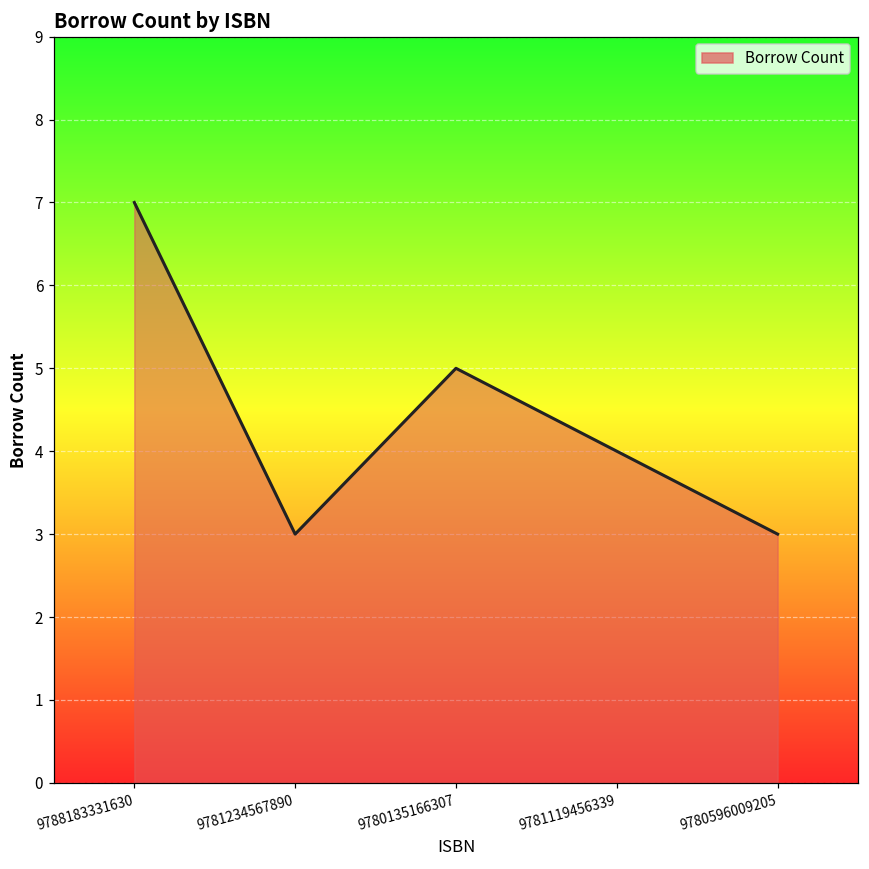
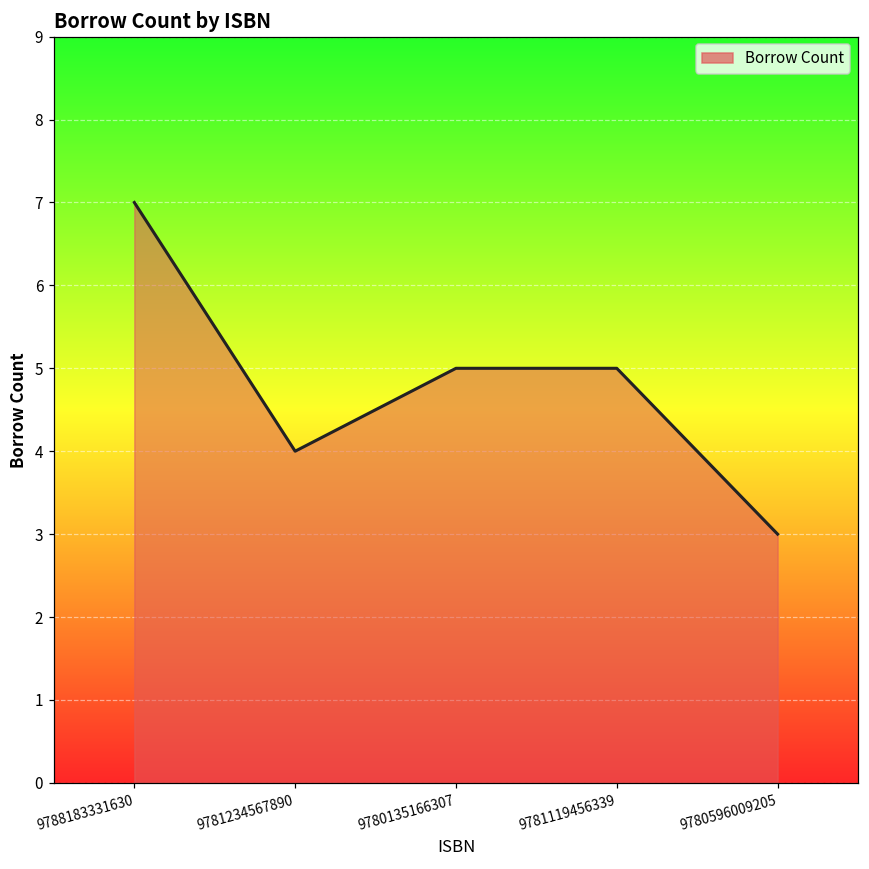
9781234567890: 3 -> 4
9781119456339: 4 -> 5
